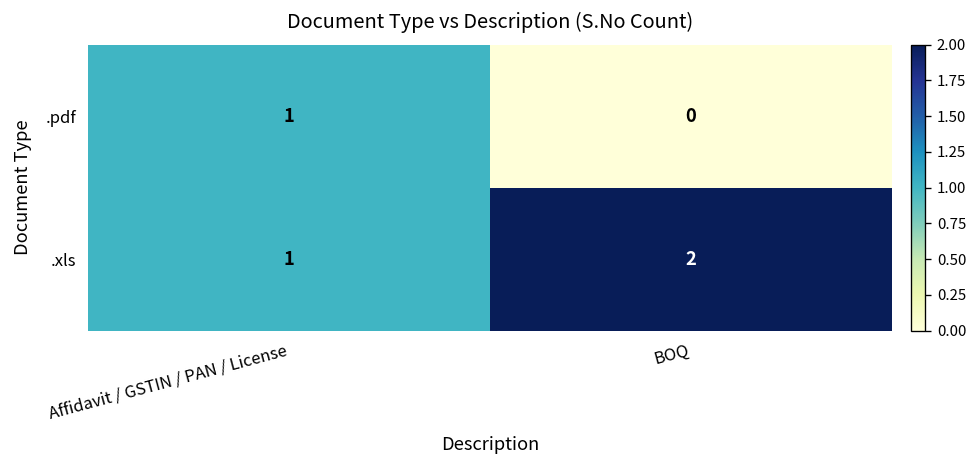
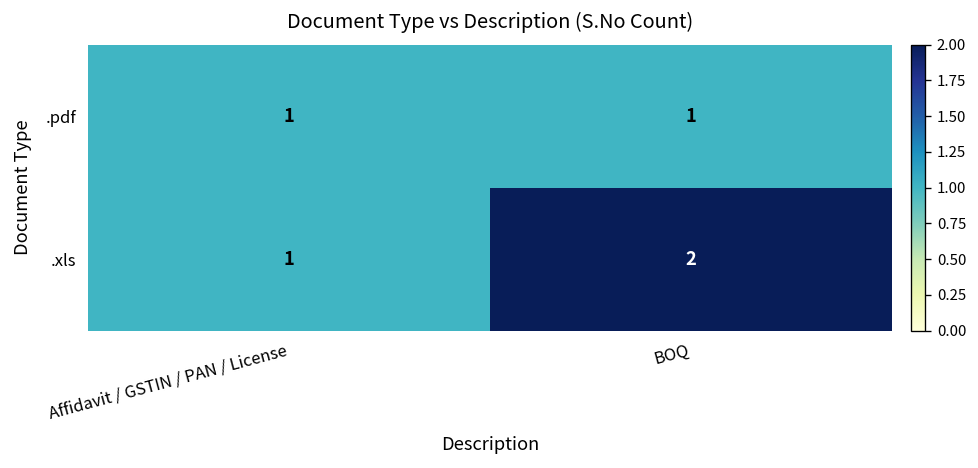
.pdf, BOQ: 0 -> 1
